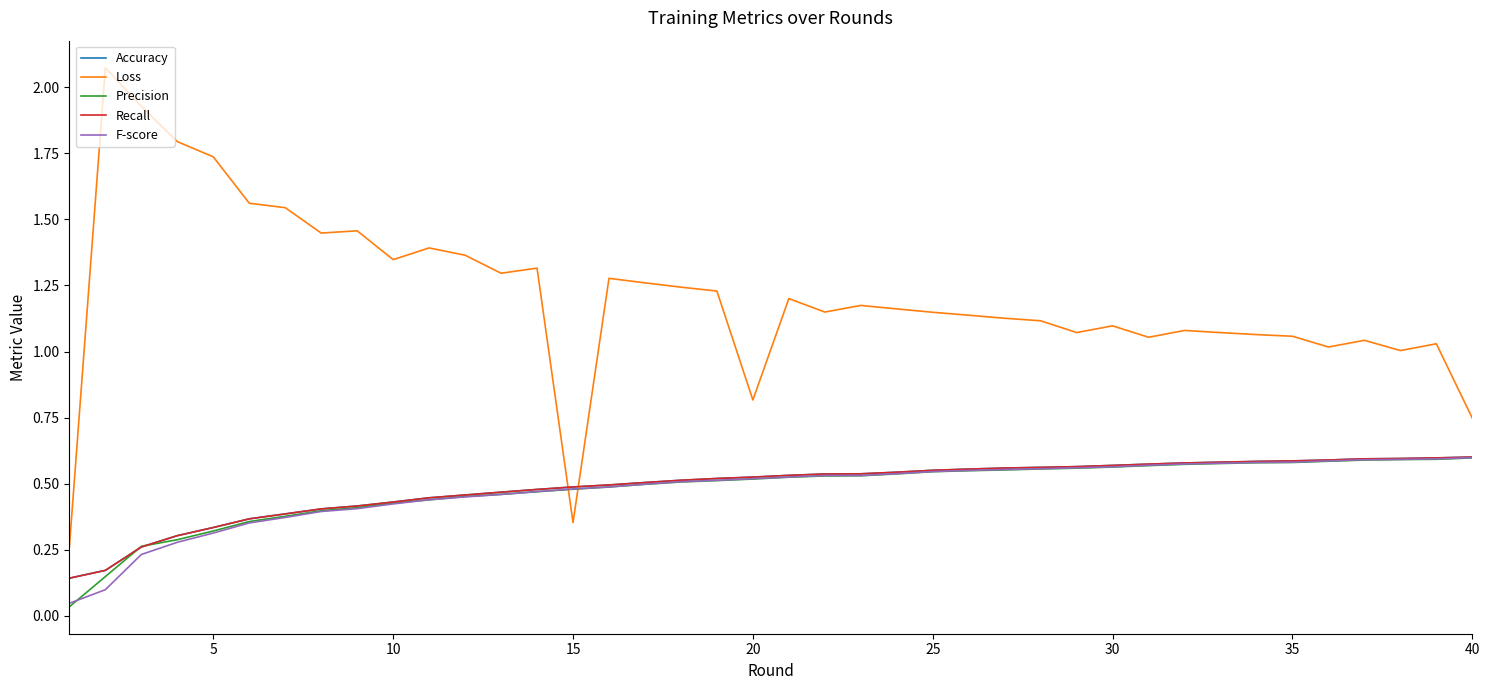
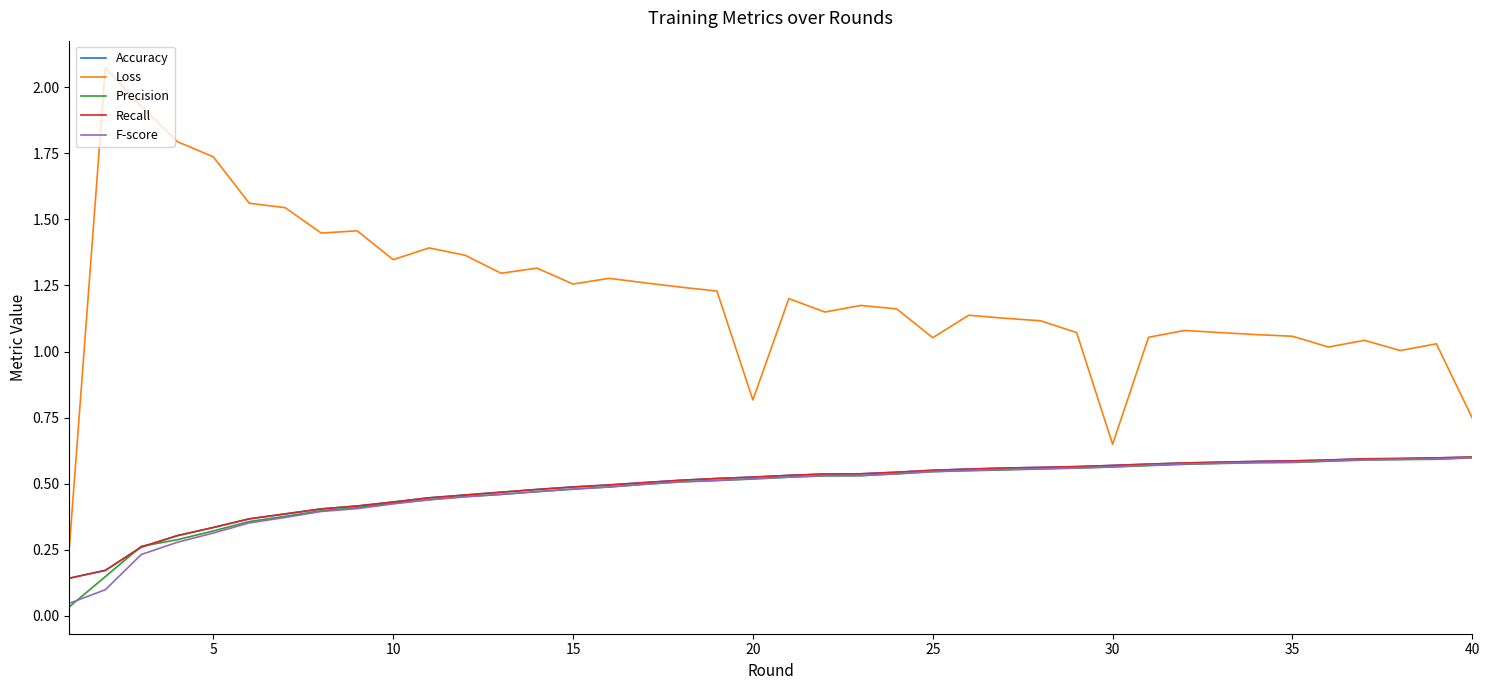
Loss, 15: 0.35 -> 1.26
Loss, 25: 1.15 -> 1.05
Loss, 30: 1.10 -> 0.65
